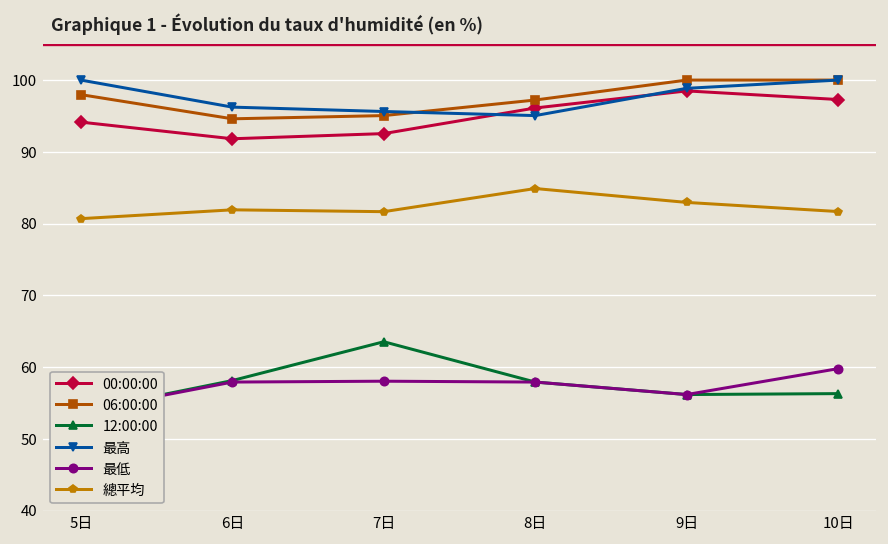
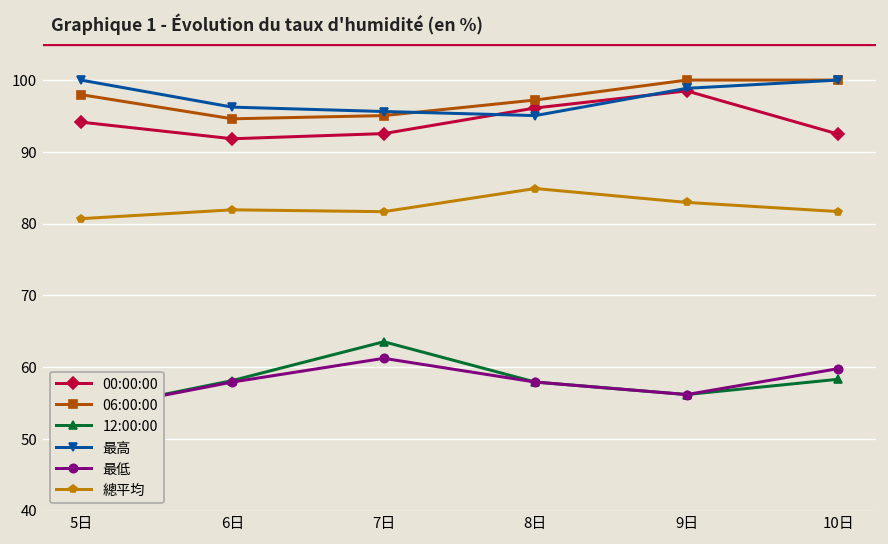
最低, 7日: 58 -> 61
00:00:00, 10日: 97 -> 92
12:00:00, 10日: 56 -> 58
